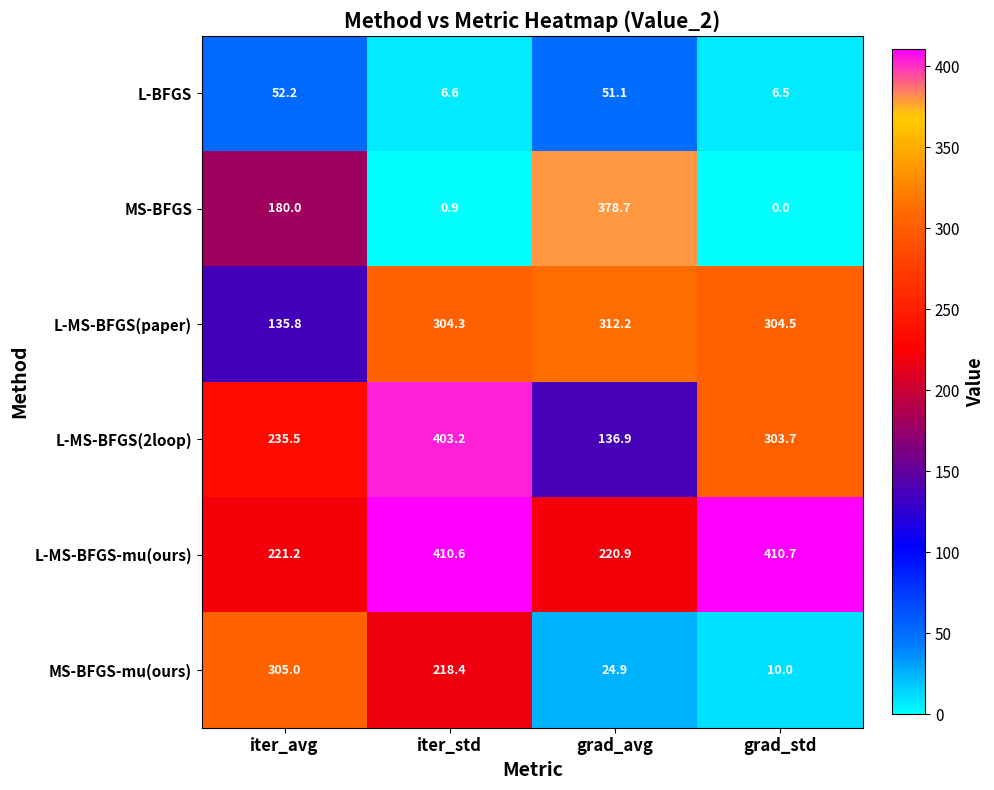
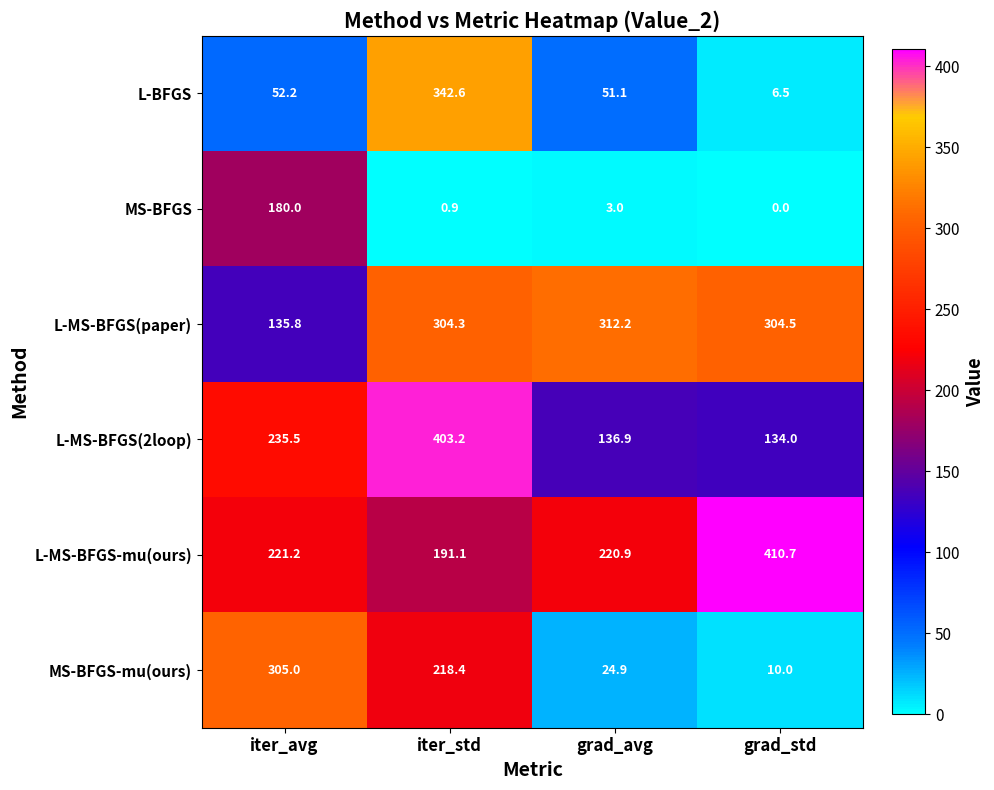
L-BFGS, iter_std: 6.6 -> 342.6
MS-BFGS, grad_avg: 378.7 -> 3.0
L-MS-BFGS(2loop), grad_std: 303.7 -> 134.0
L-MS-BFGS-mu(ours), iter_std: 410.6 -> 191.1
